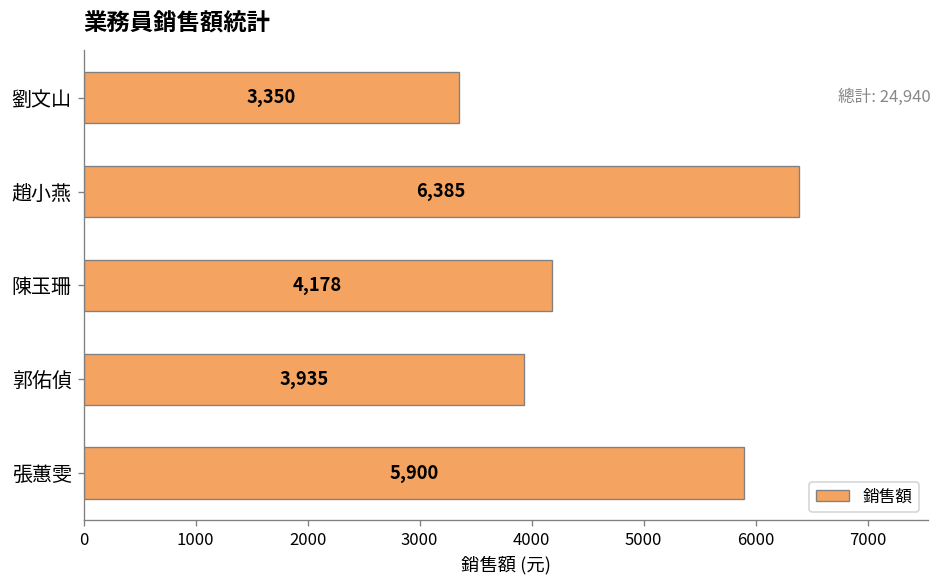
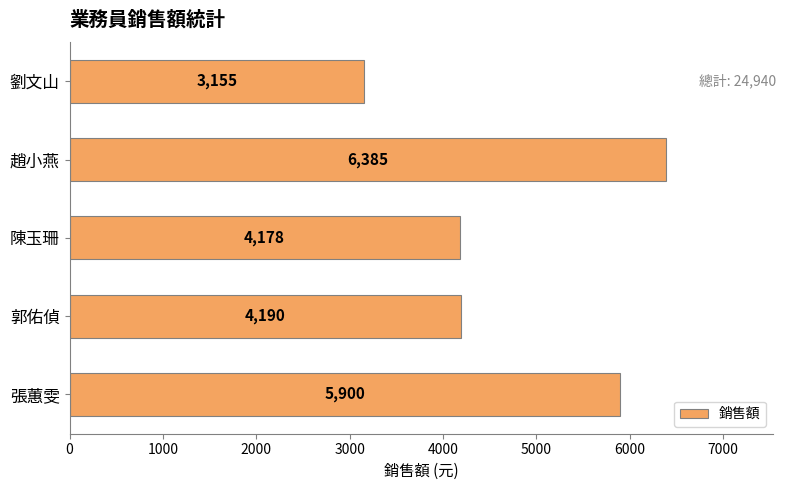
劉文山: 3,350 -> 3,155
郭佑偵: 3,935 -> 4,190
